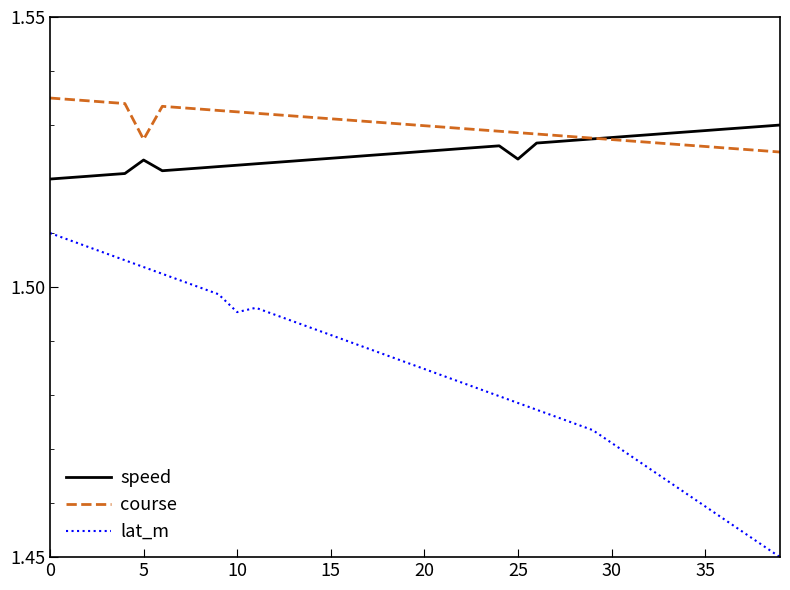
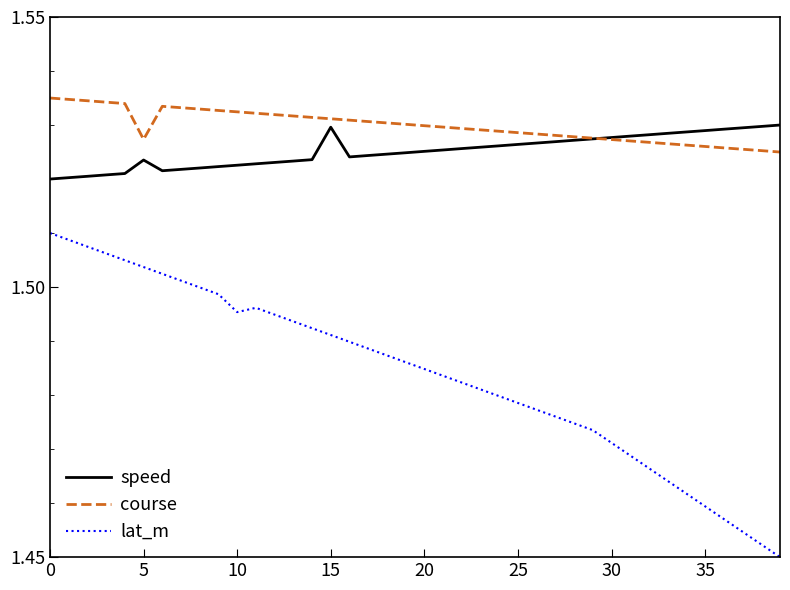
speed, 15: 1.524 -> 1.530
speed, 25: 1.524 -> 1.526
